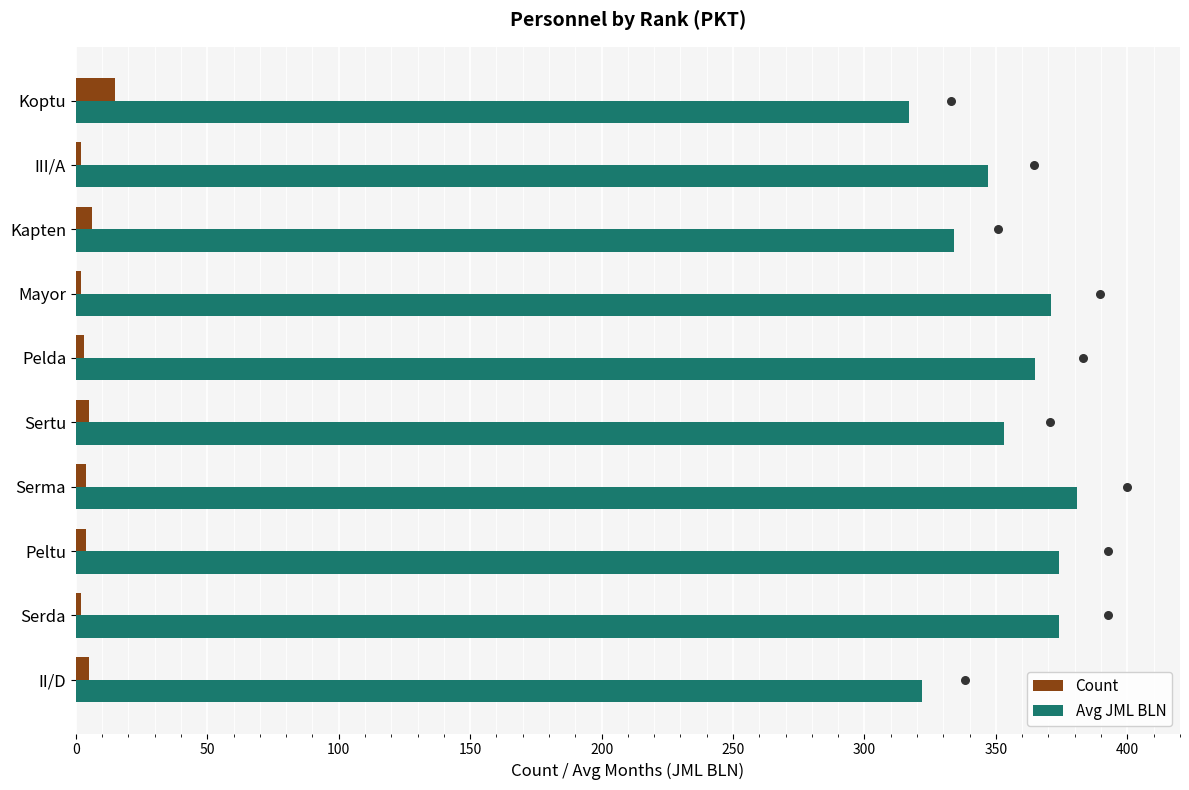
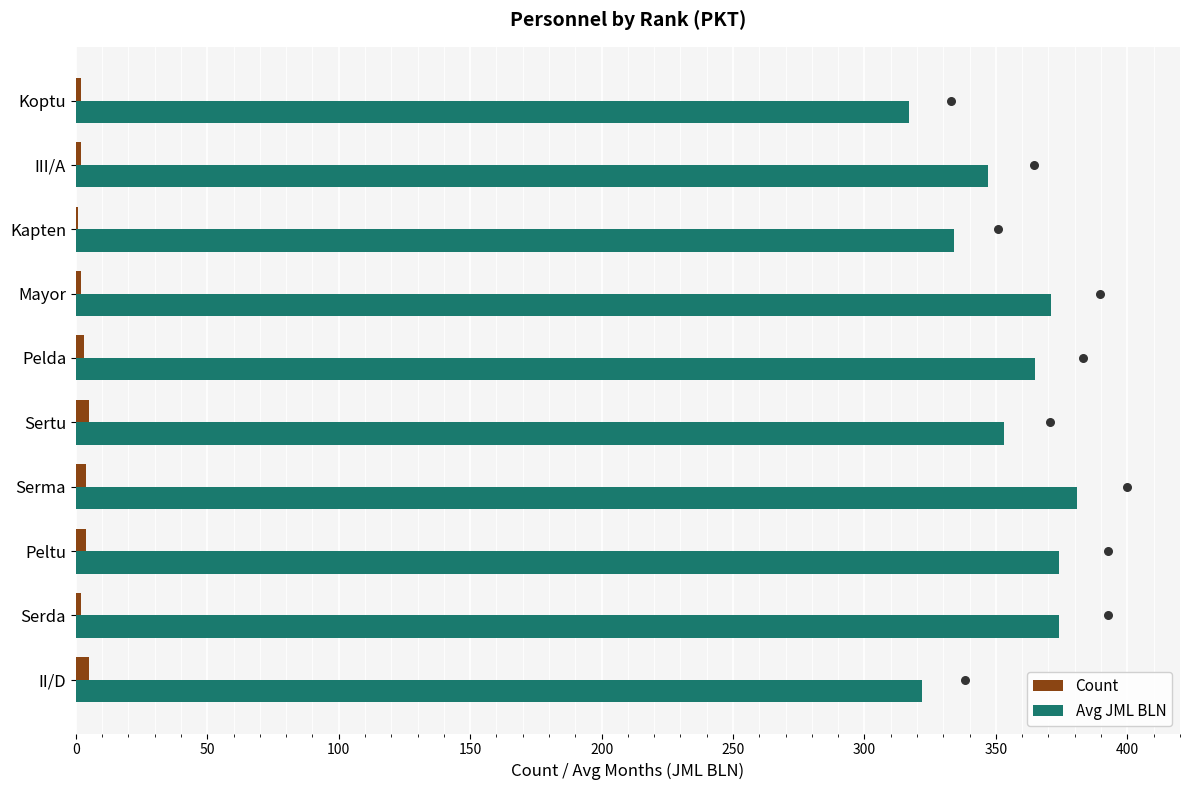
Count, Koptu: 15 -> 2
Count, Kapten: 6 -> 1
